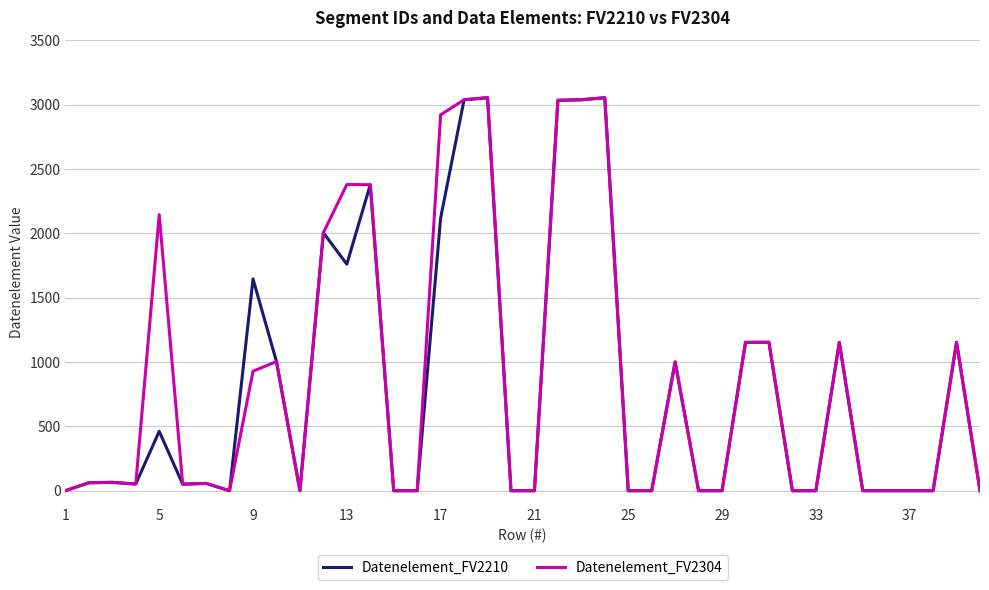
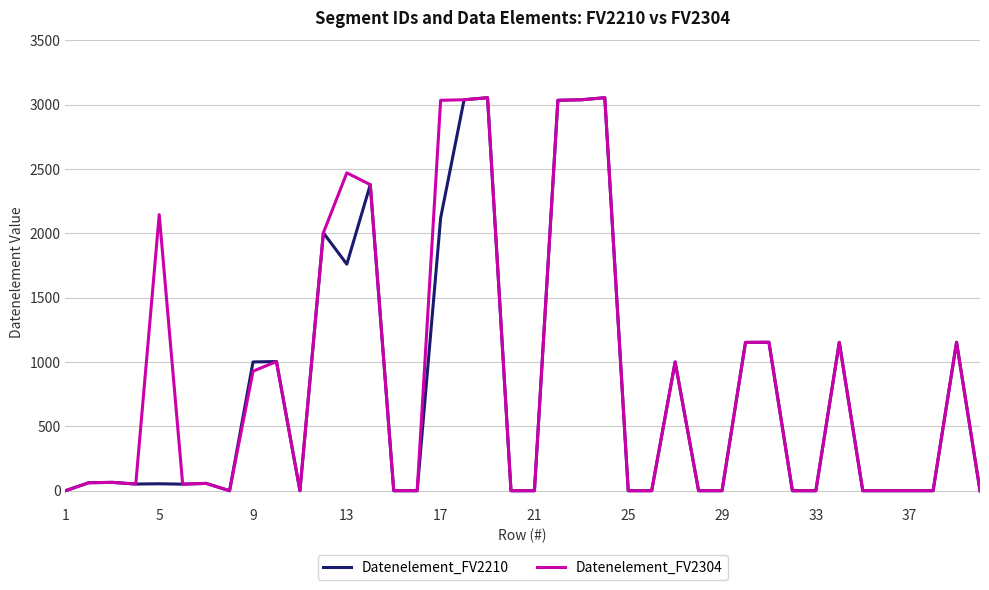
Datenelement_FV2210, 5: 460 -> 50
Datenelement_FV2210, 9: 1650 -> 1000
Datenelement_FV2304, 13: 2380 -> 2470
Datenelement_FV2304, 17: 2920 -> 3040
